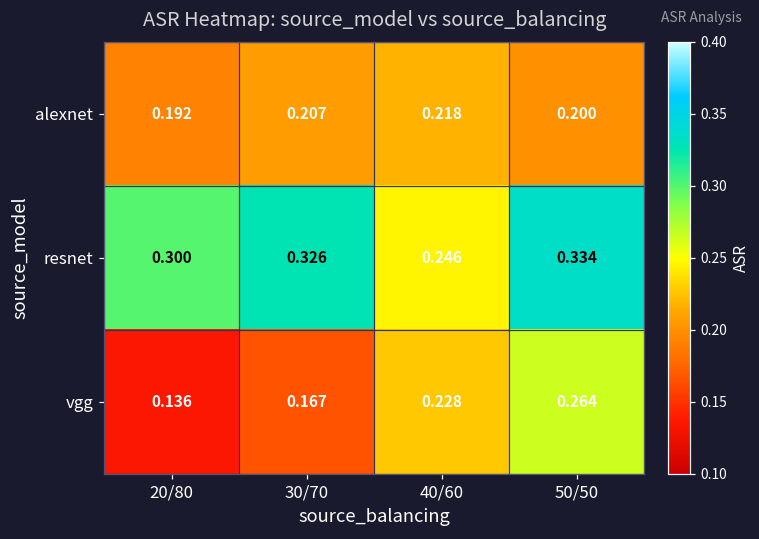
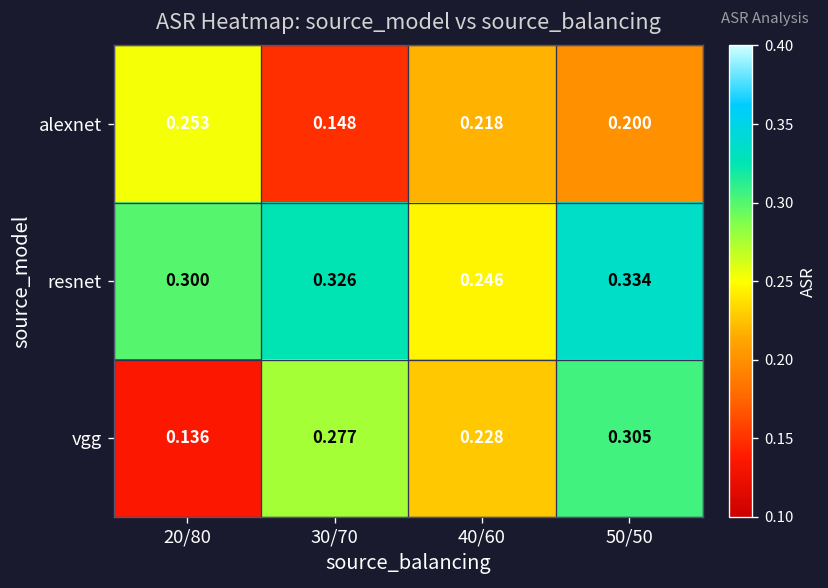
alexnet, 20/80: 0.192 -> 0.253
alexnet, 30/70: 0.207 -> 0.148
vgg, 30/70: 0.167 -> 0.277
vgg, 50/50: 0.264 -> 0.305
